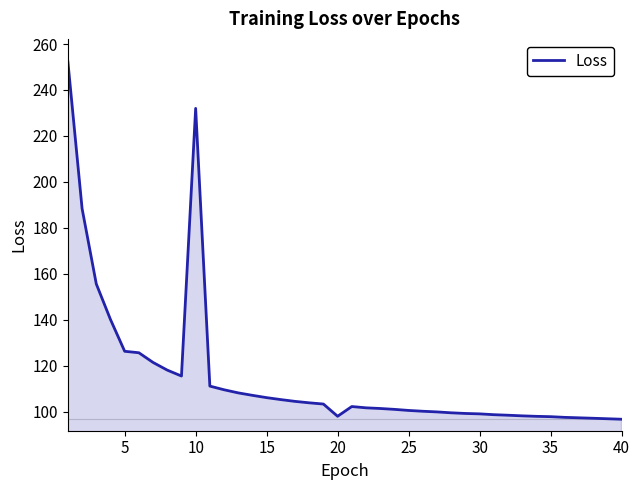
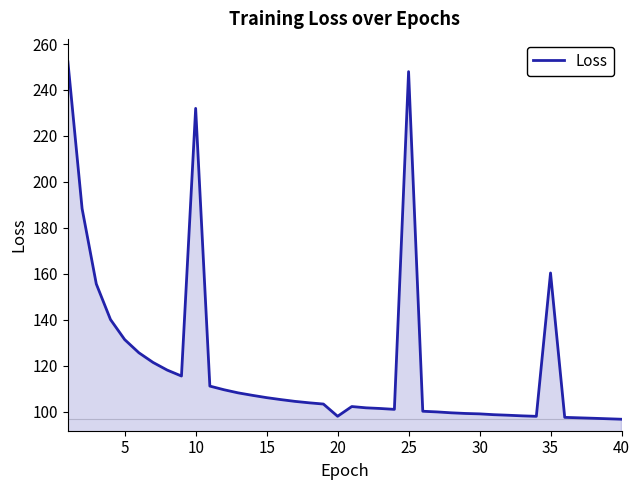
5: 126 -> 131
25: 101 -> 248
35: 98 -> 160
